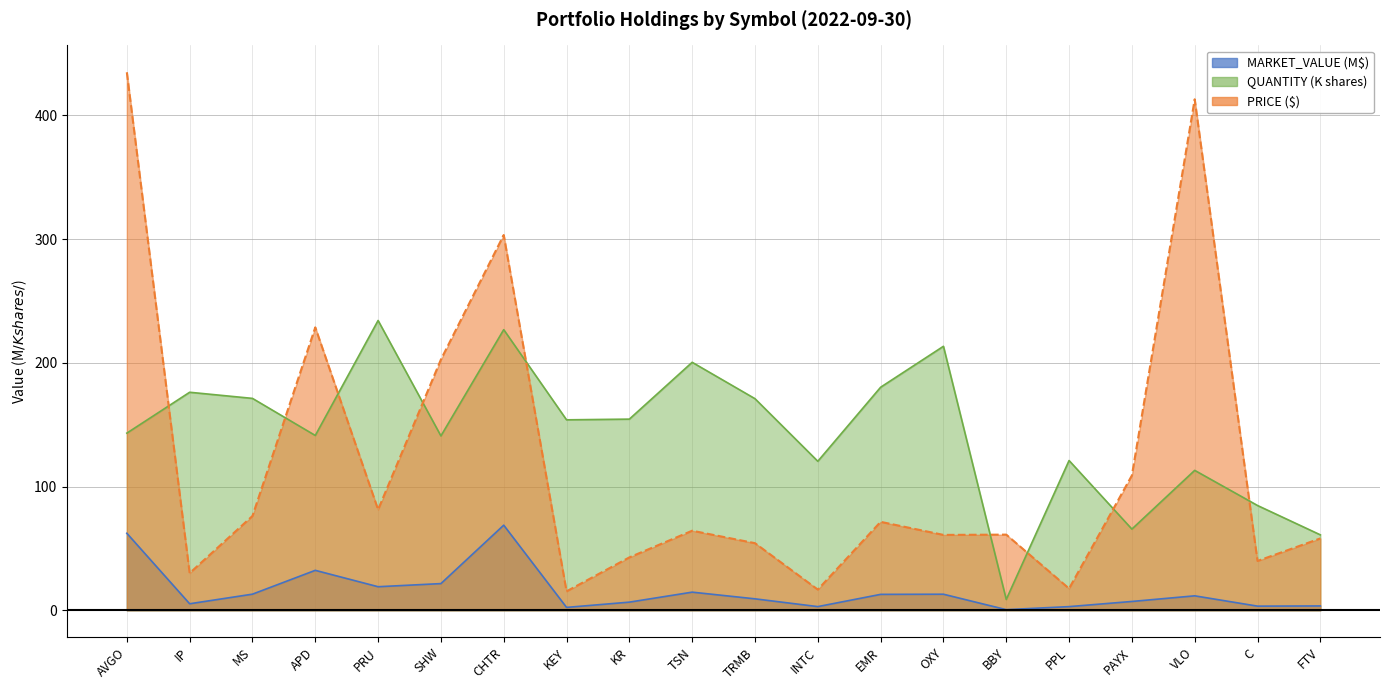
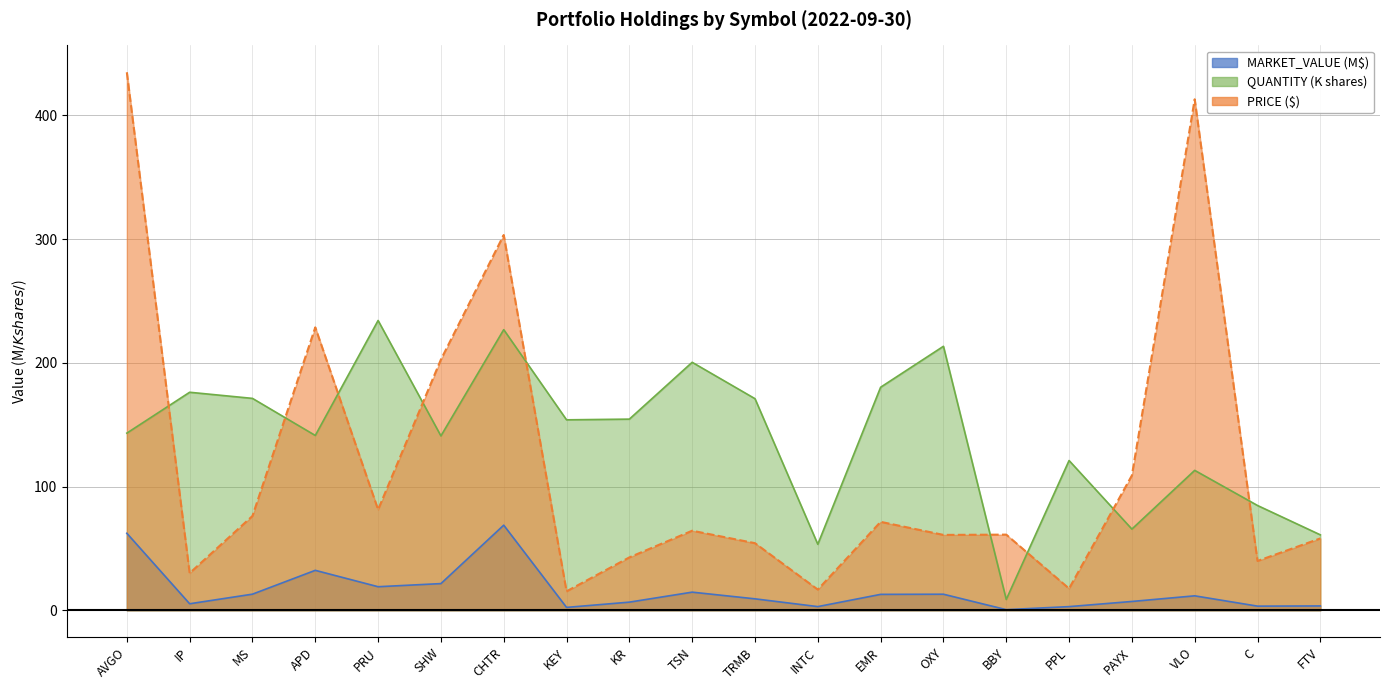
QUANTITY (K shares), INTC: 120 -> 53
